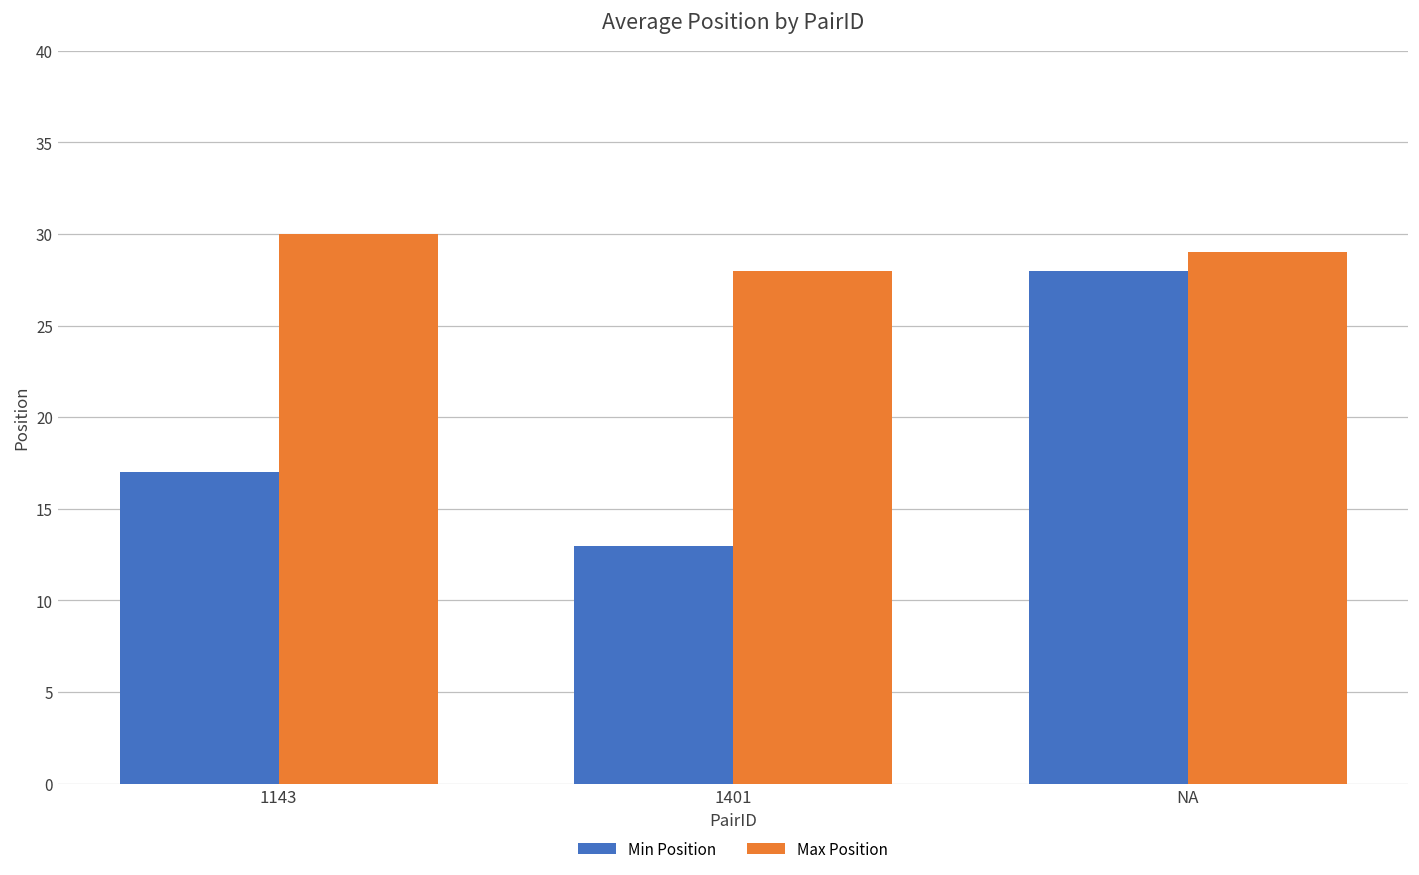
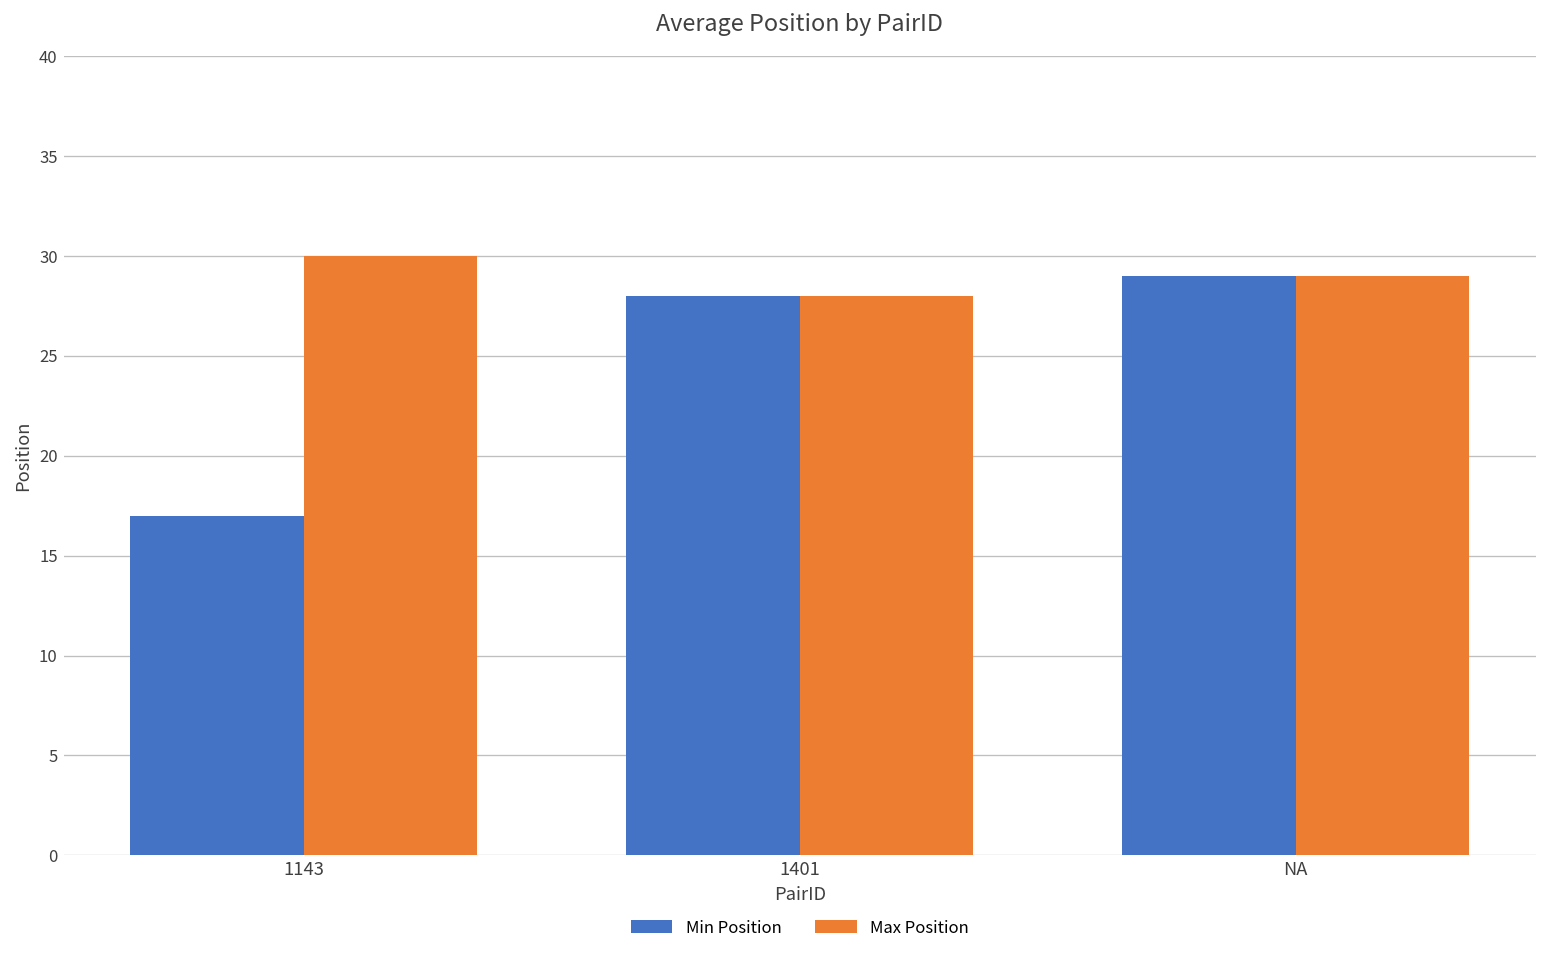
Min Position, 1401: 13 -> 28
Min Position, NA: 28 -> 29
